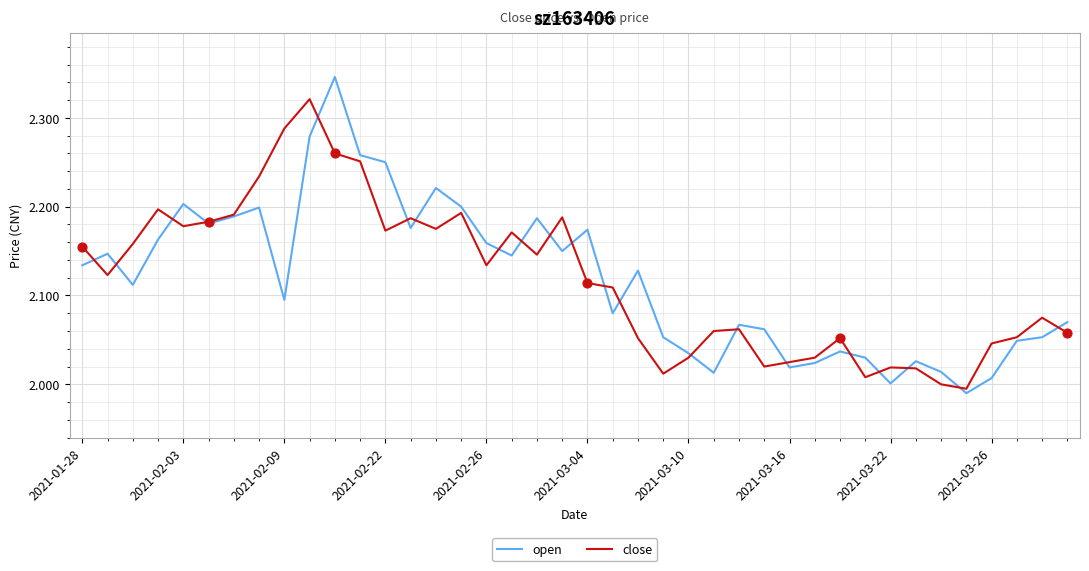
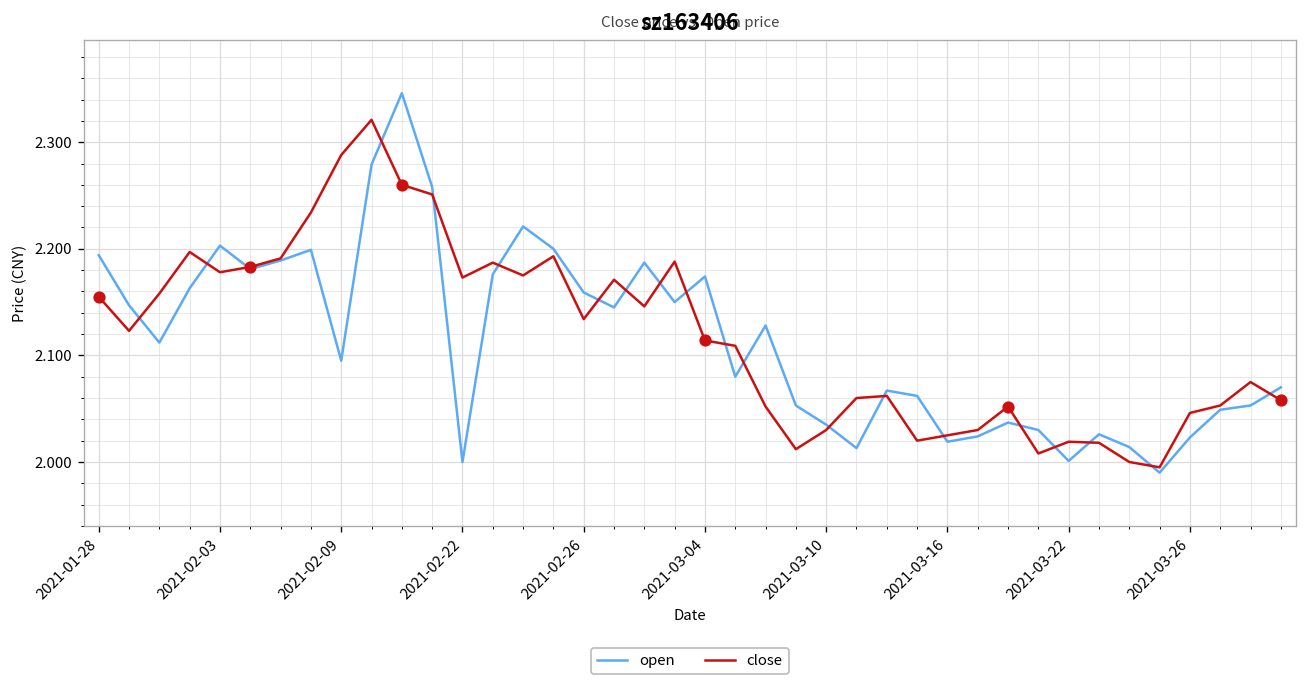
open, 2021-01-28: 2.13 -> 2.19
open, 2021-02-22: 2.25 -> 2.00
open, 2021-03-26: 2.01 -> 2.02
